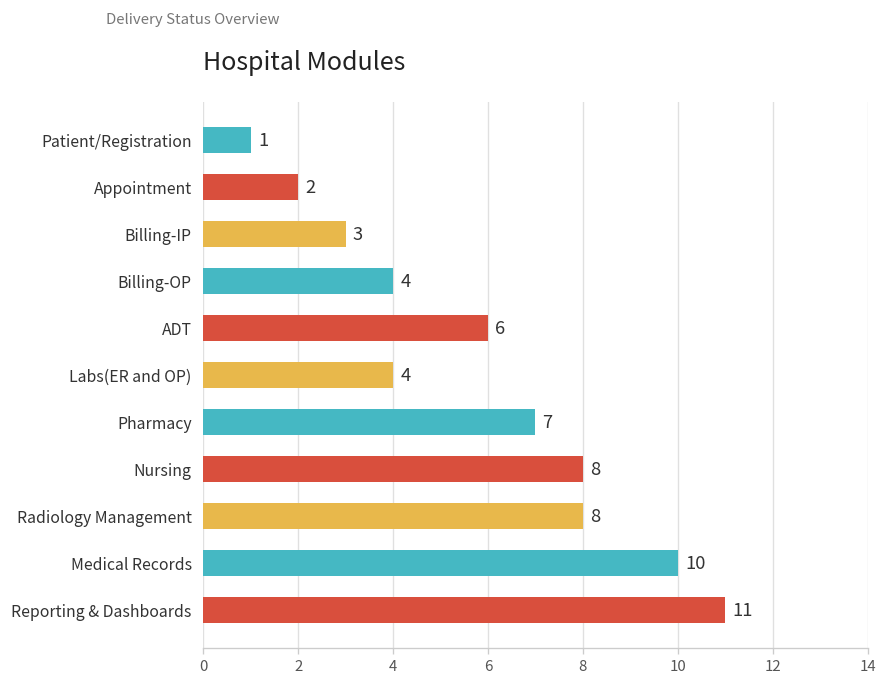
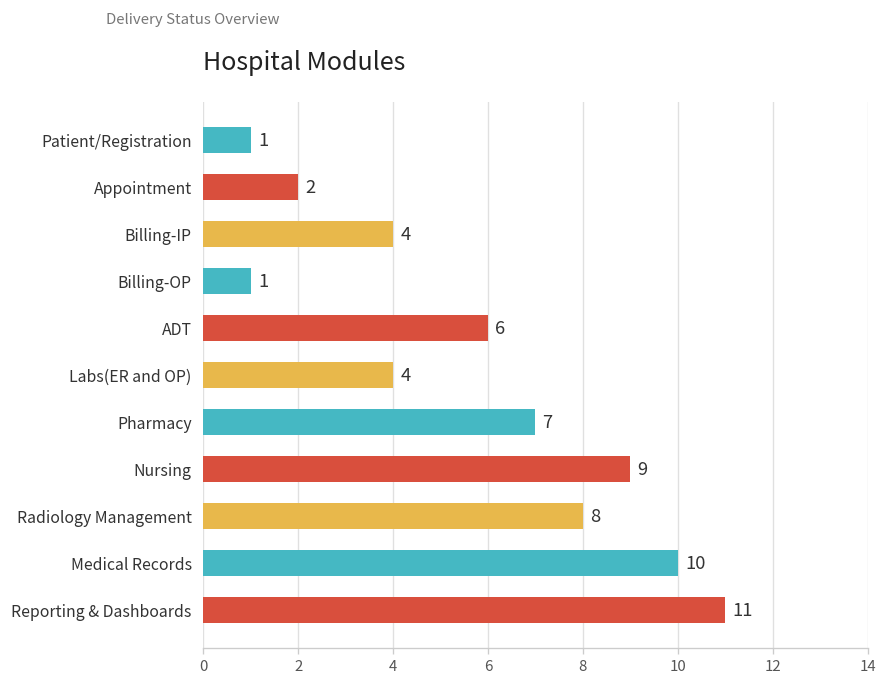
Billing-IP: 3 -> 4
Billing-OP: 4 -> 1
Nursing: 8 -> 9
